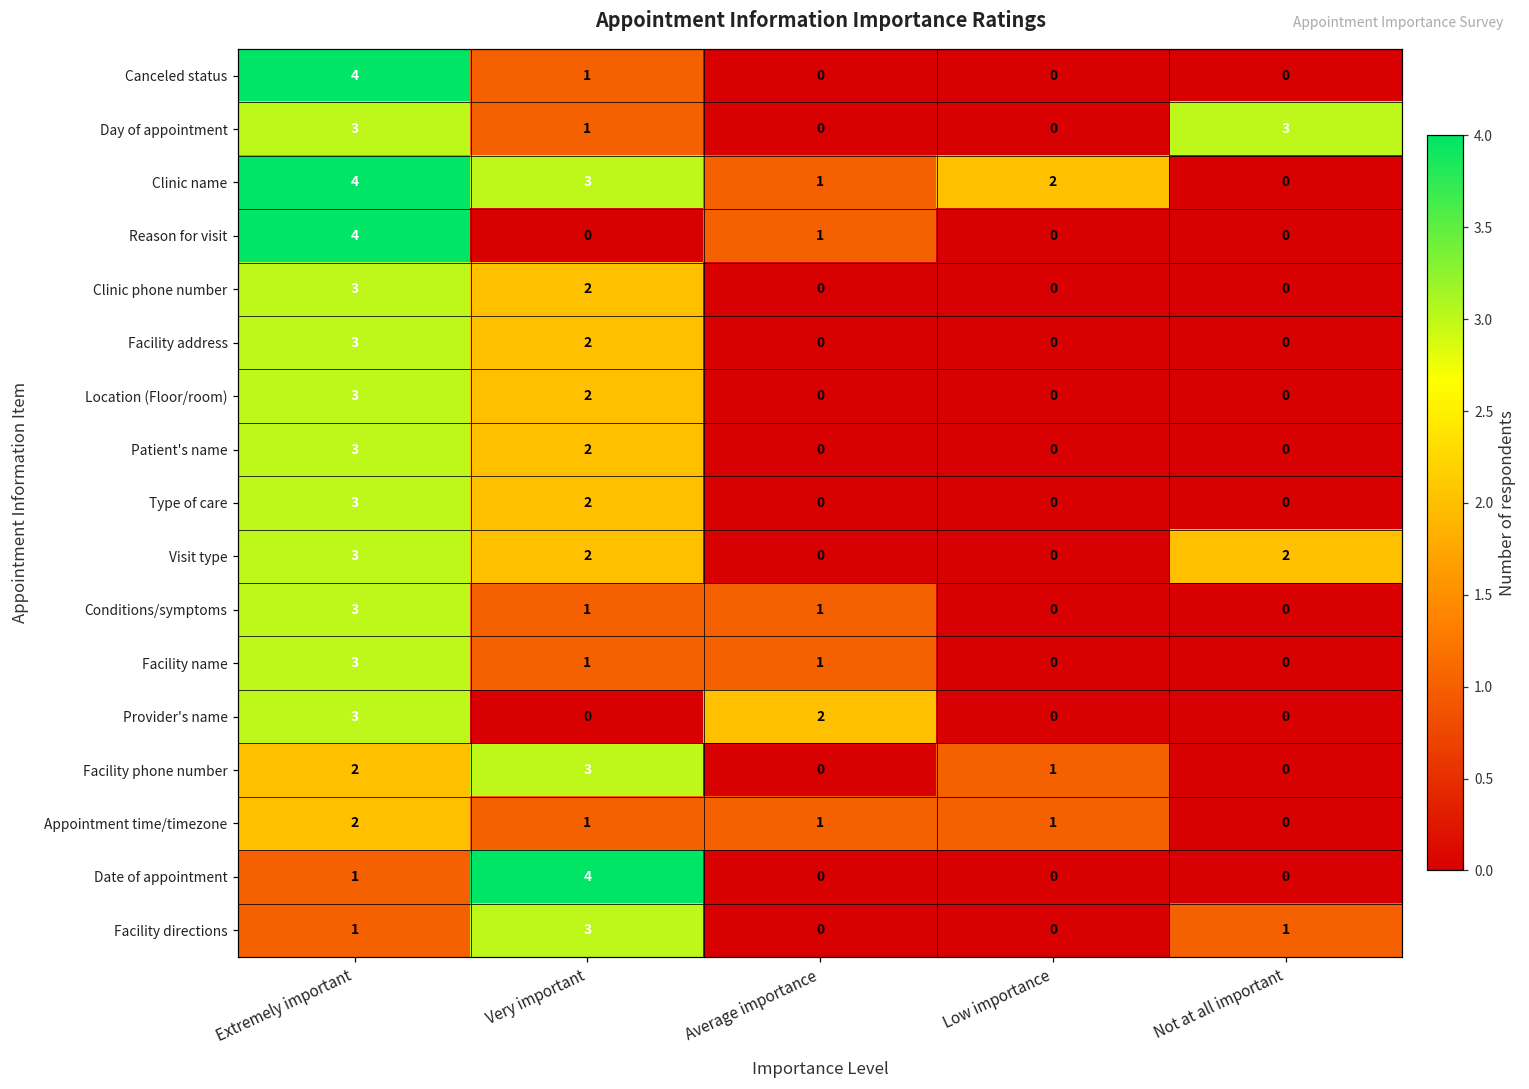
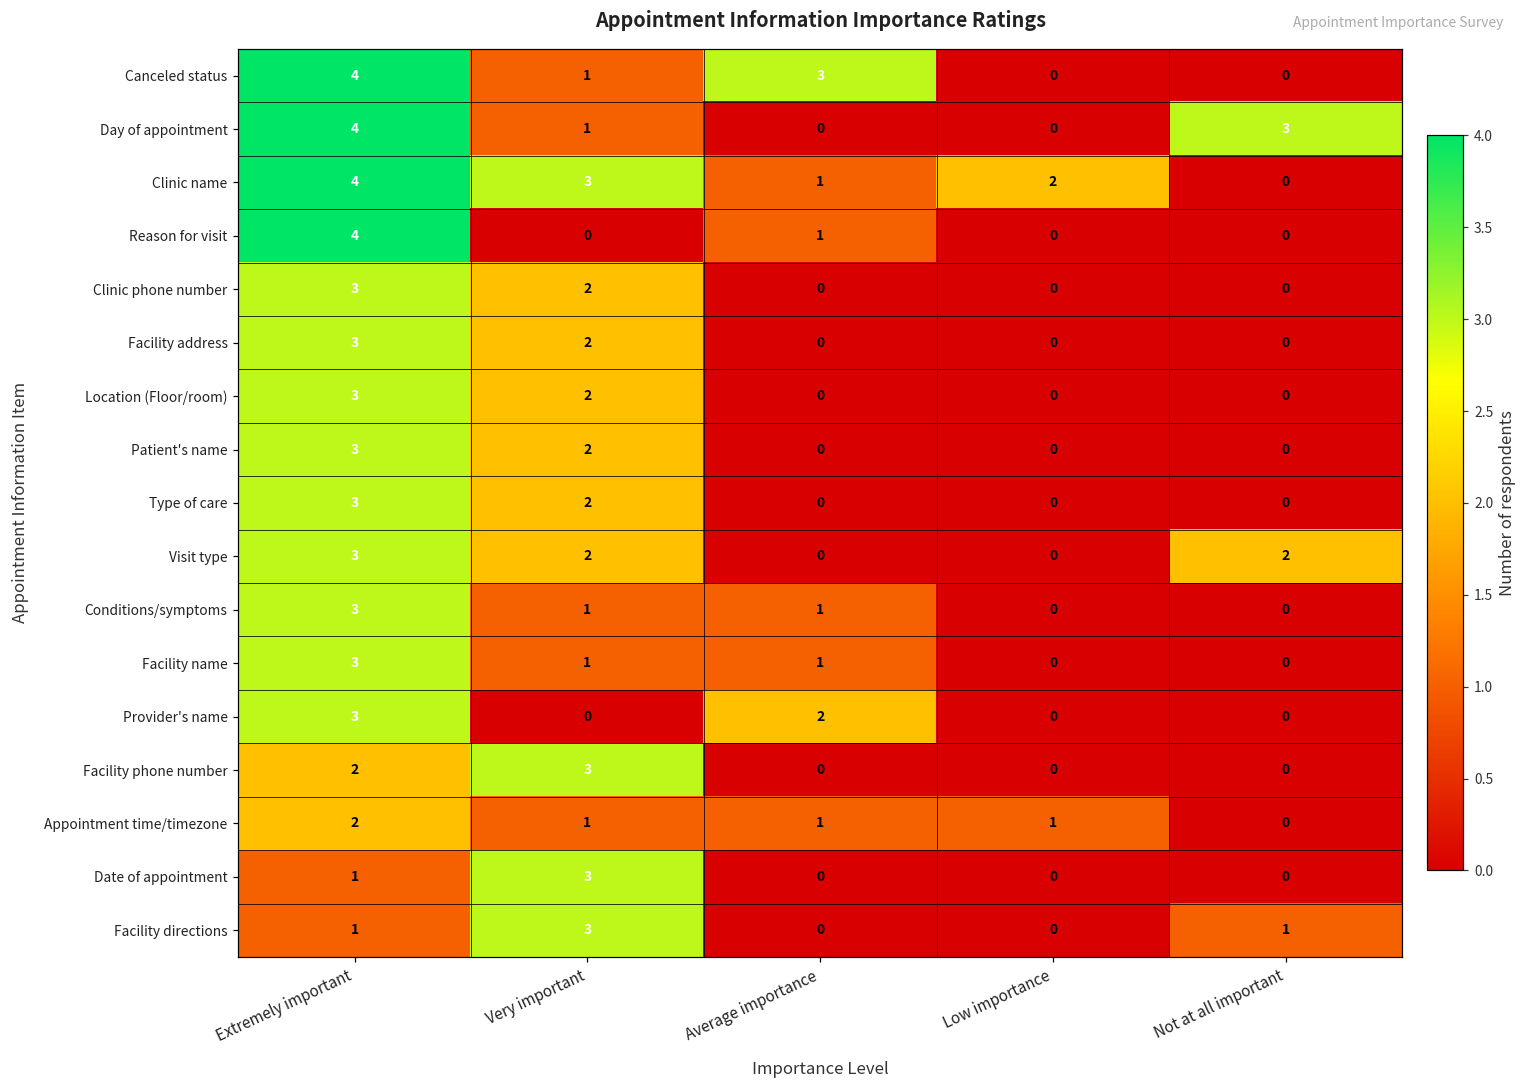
Canceled status, Average importance: 0 -> 3
Day of appointment, Extremely important: 3 -> 4
Facility phone number, Low importance: 1 -> 0
Date of appointment, Very important: 4 -> 3
